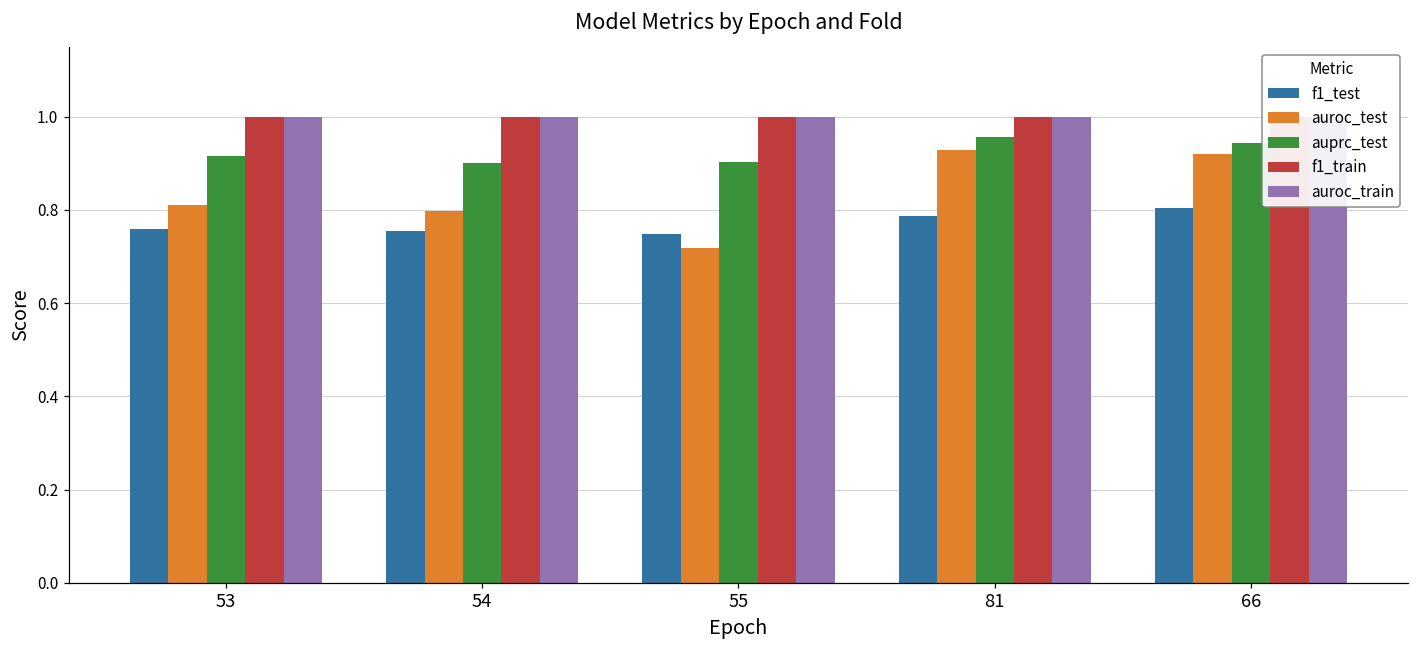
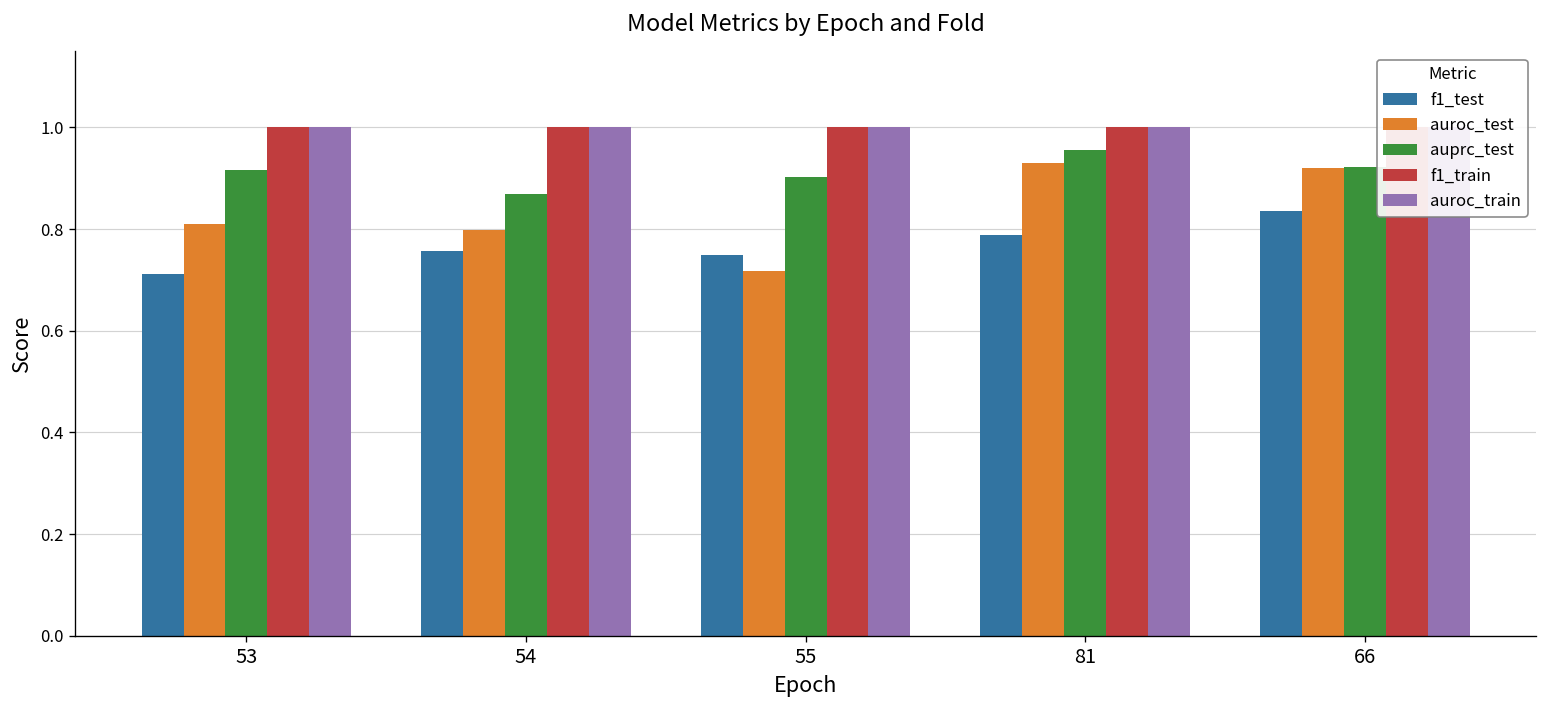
f1_test, 53: 0.76 -> 0.71
auprc_test, 54: 0.90 -> 0.87
f1_test, 66: 0.80 -> 0.84
auprc_test, 66: 0.94 -> 0.92
